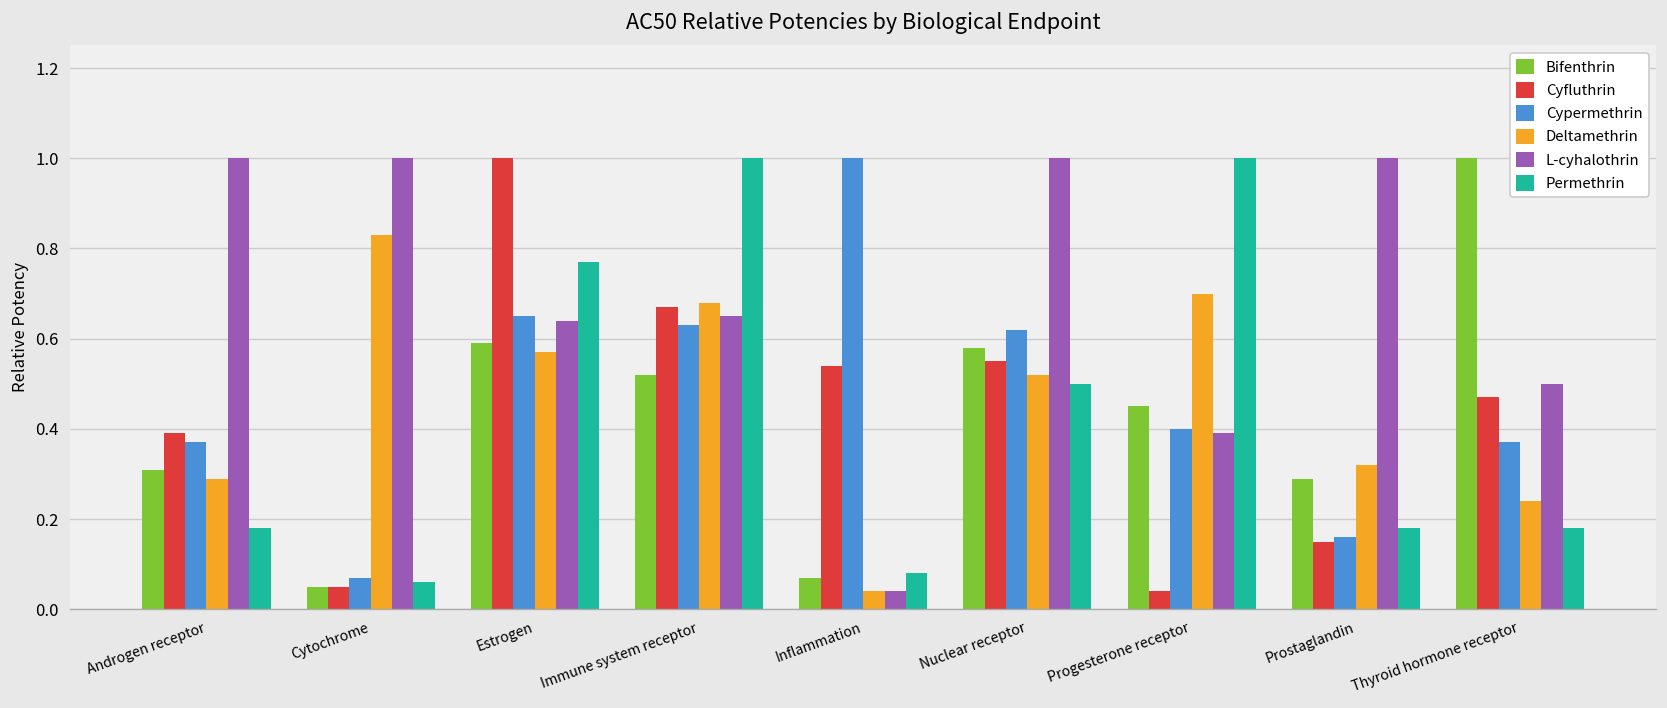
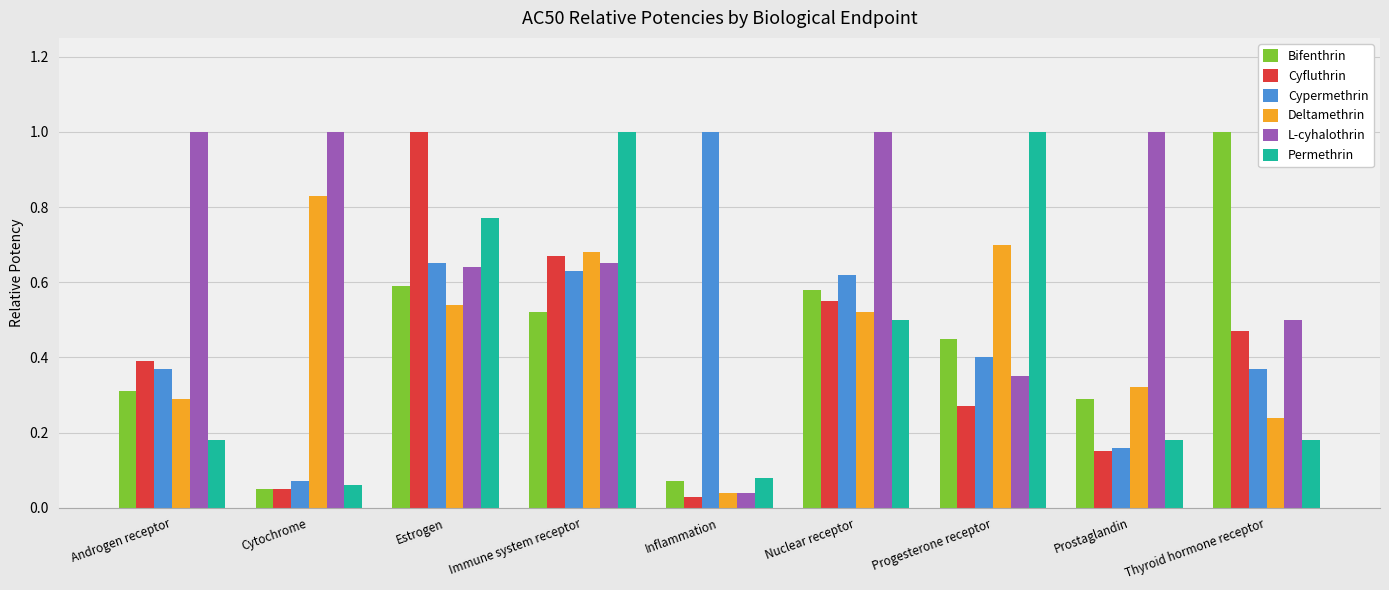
Deltamethrin, Estrogen: 0.57 -> 0.54
Cyfluthrin, Inflammation: 0.54 -> 0.03
Cyfluthrin, Progesterone receptor: 0.04 -> 0.27
L-cyhalothrin, Progesterone receptor: 0.39 -> 0.35
